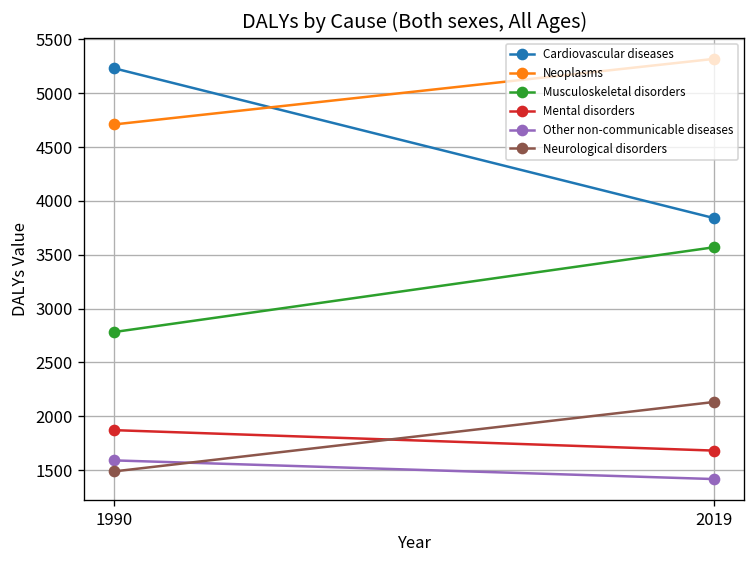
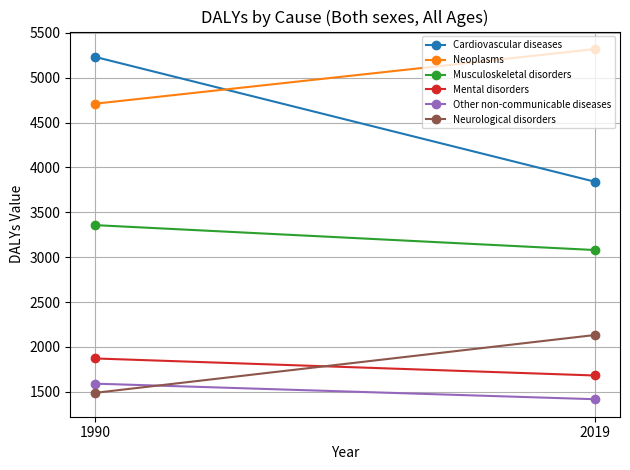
Musculoskeletal disorders, 1990: 2800 -> 3400
Musculoskeletal disorders, 2019: 3600 -> 3100
